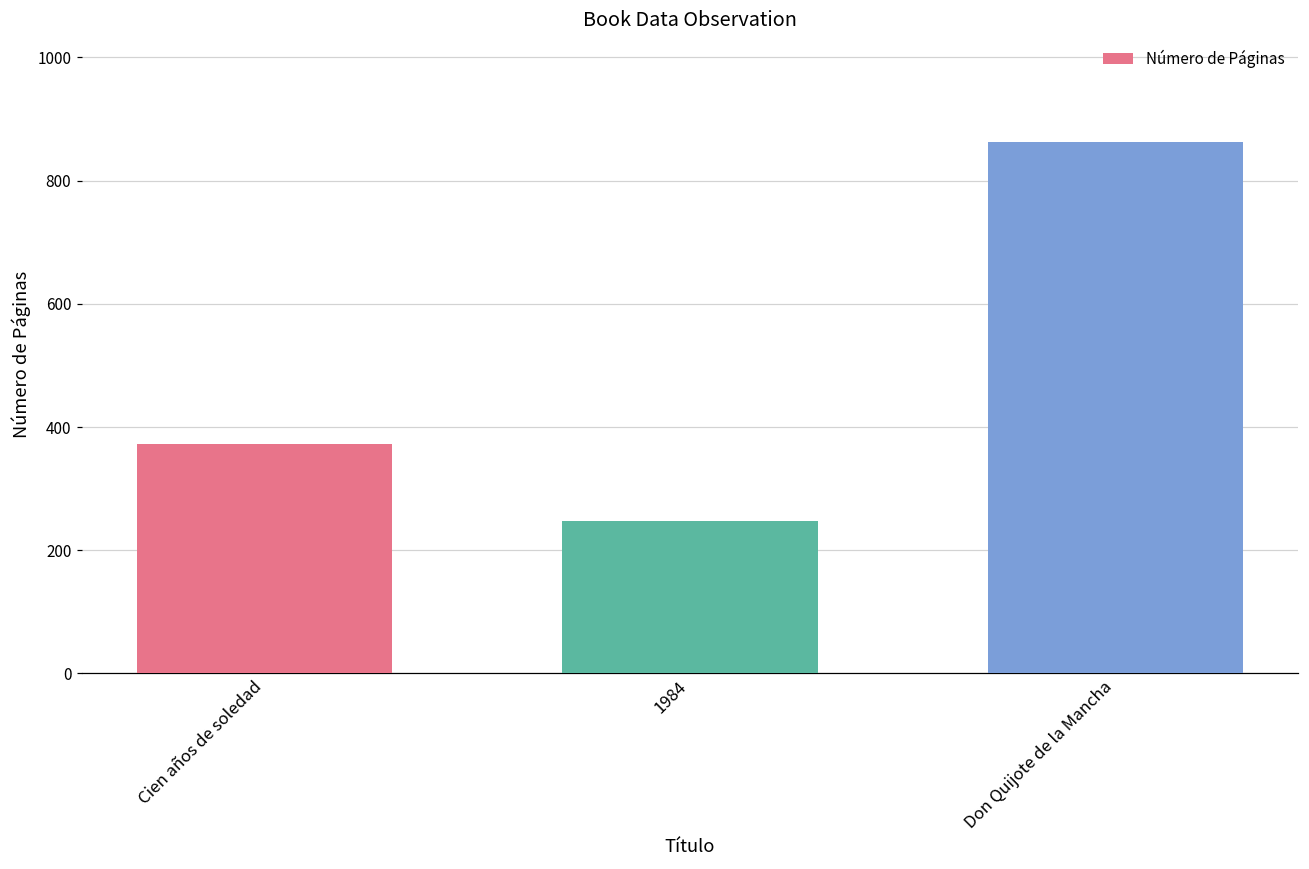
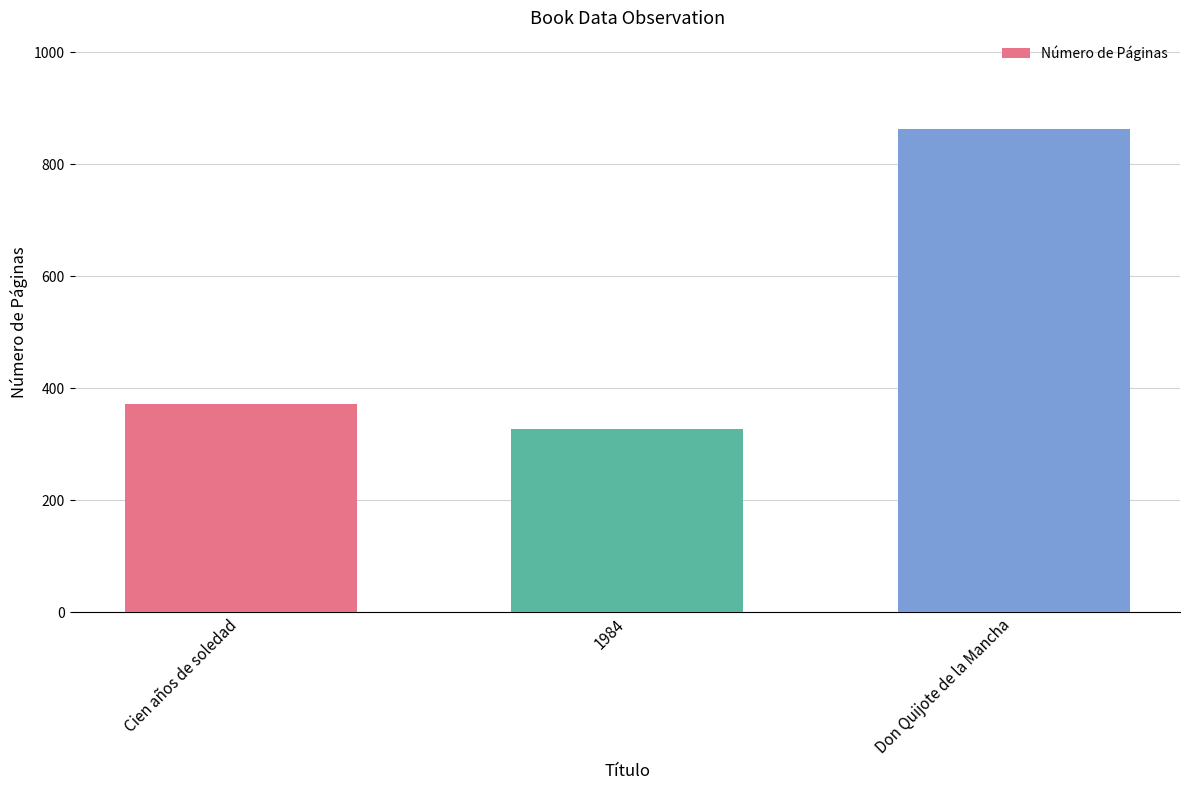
1984: 250 -> 330
